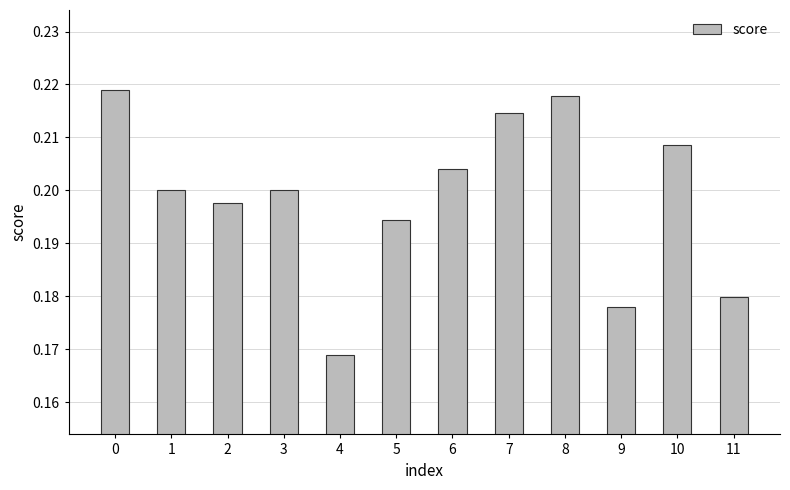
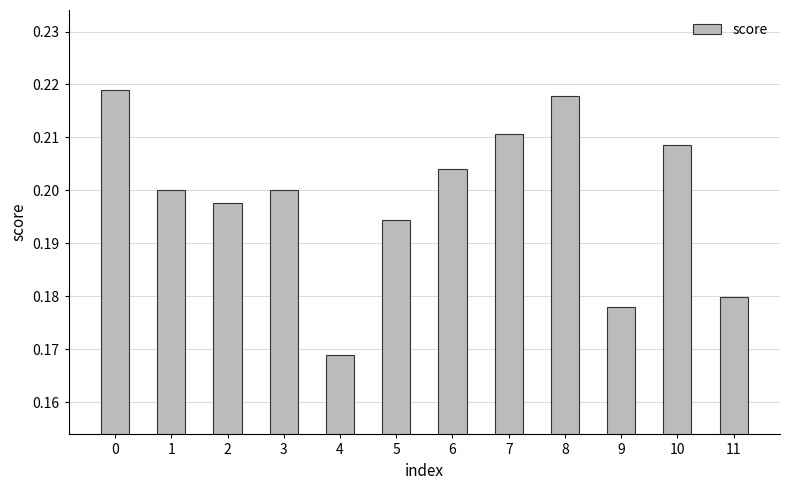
7: 0.215 -> 0.211
